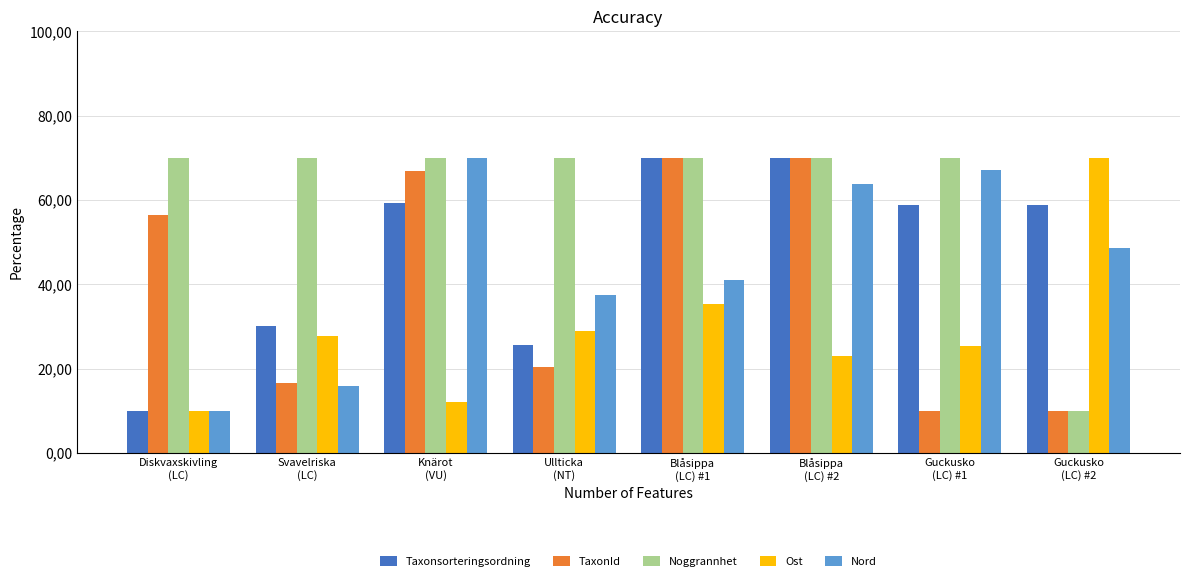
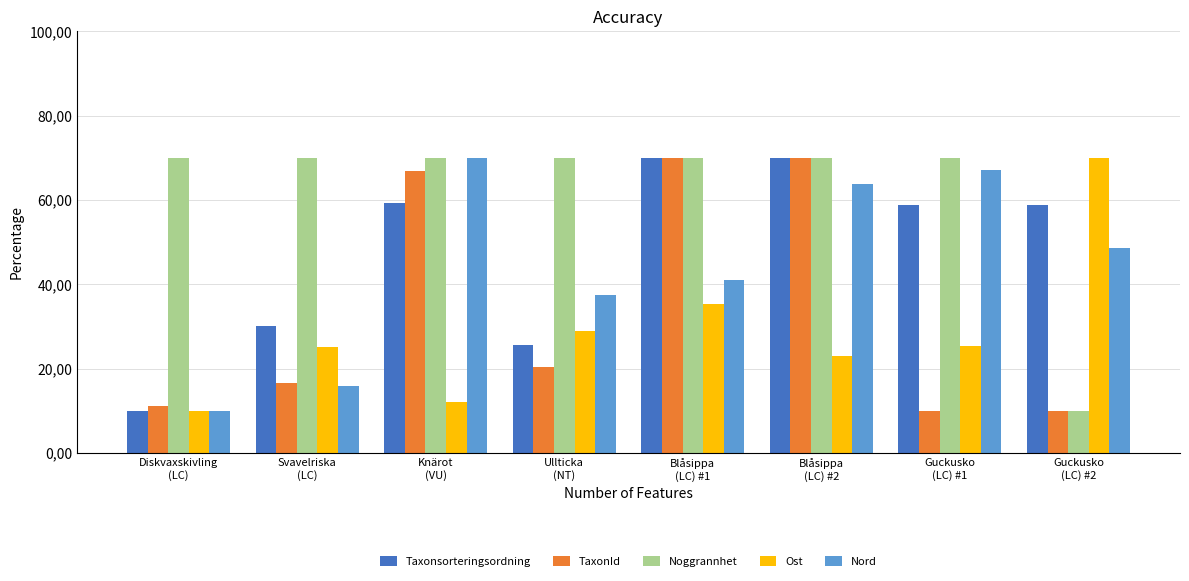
TaxonId, Diskvaxskivling (LC): 5600 -> 1100
Ost, Svavelriska (LC): 2800 -> 2500
